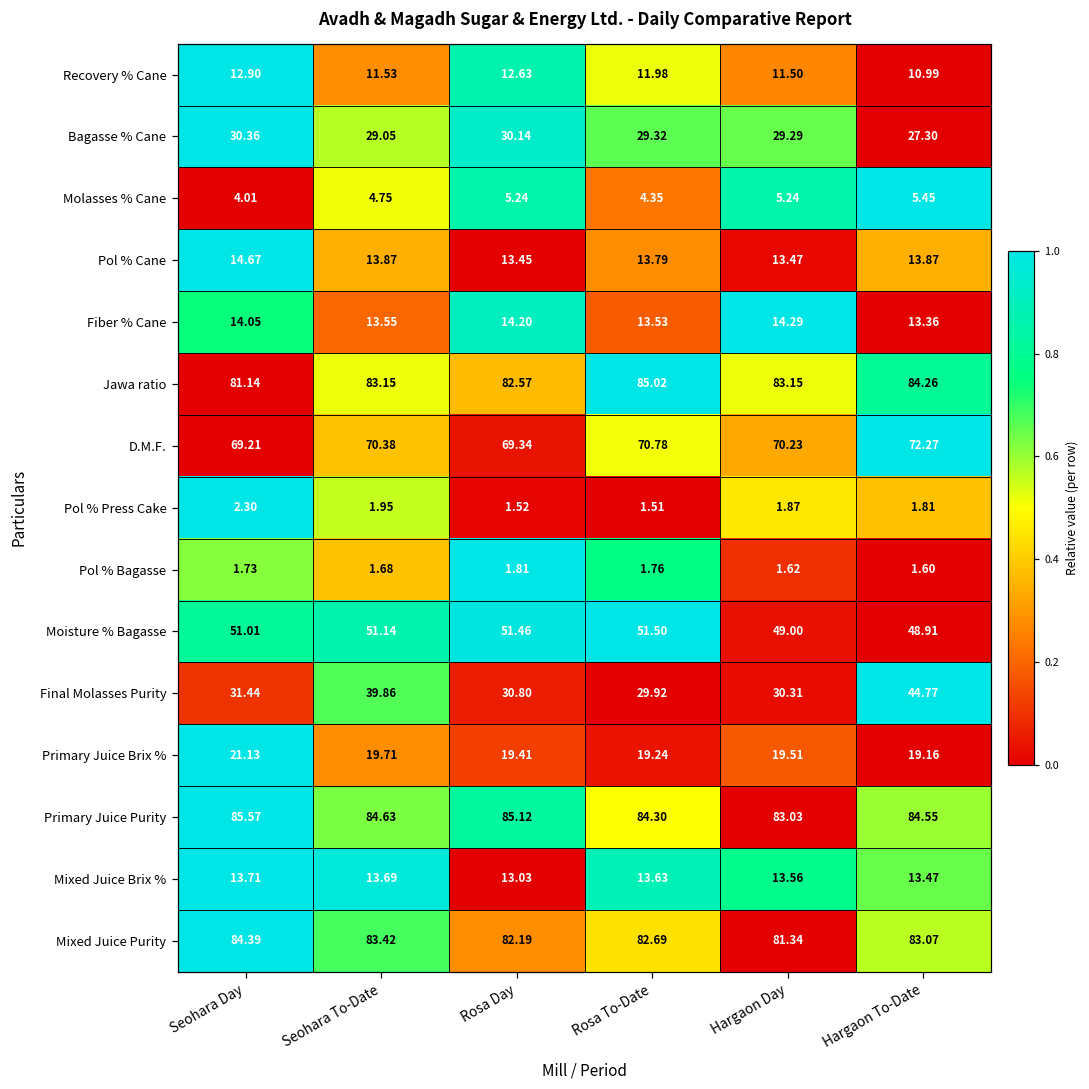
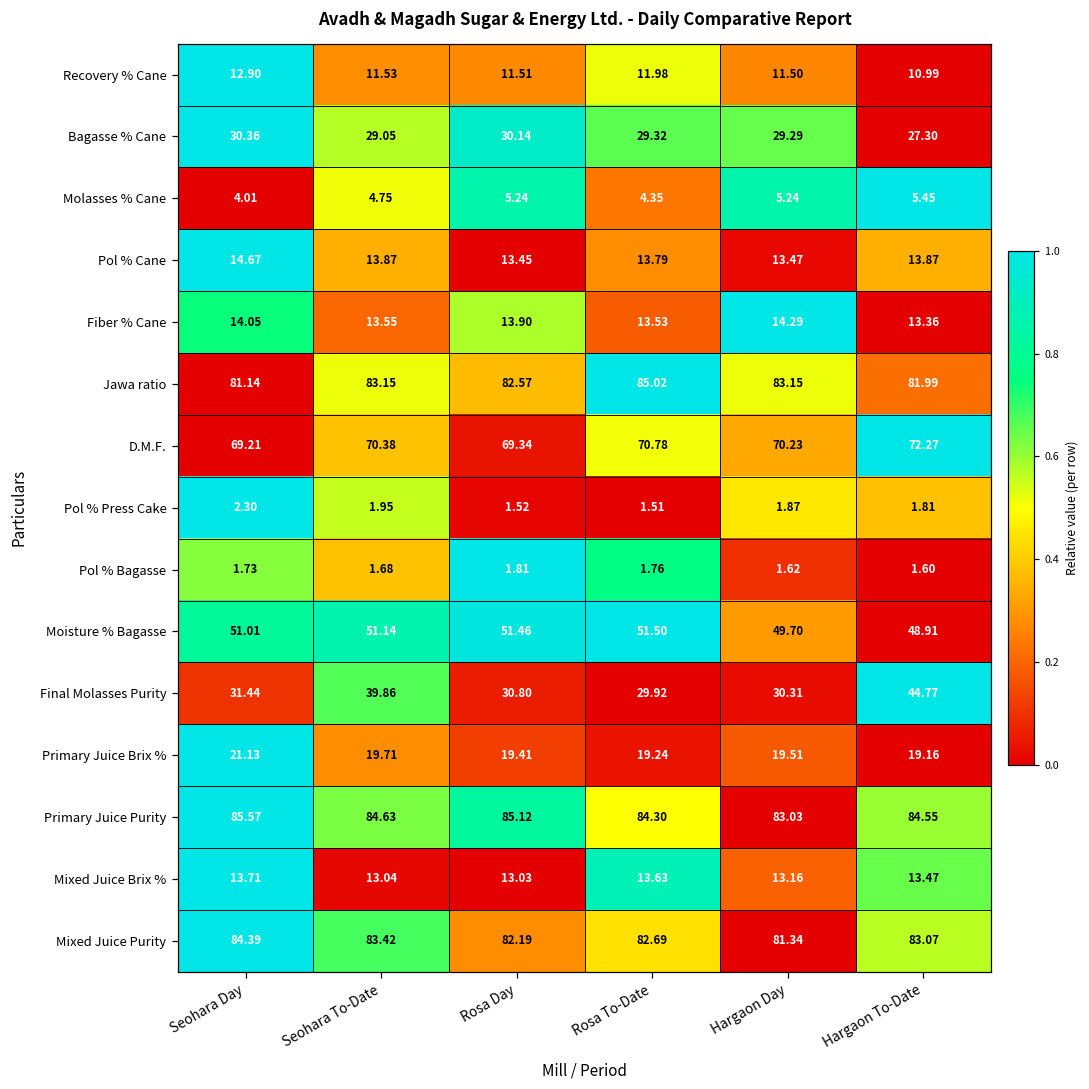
Recovery % Cane, Rosa Day: 12.63 -> 11.51
Fiber % Cane, Rosa Day: 14.20 -> 13.90
Jawa ratio, Hargaon To-Date: 84.26 -> 81.99
Moisture % Bagasse, Hargaon Day: 49.00 -> 49.70
Mixed Juice Brix %, Seohara To-Date: 13.69 -> 13.04
Mixed Juice Brix %, Hargaon Day: 13.56 -> 13.16
